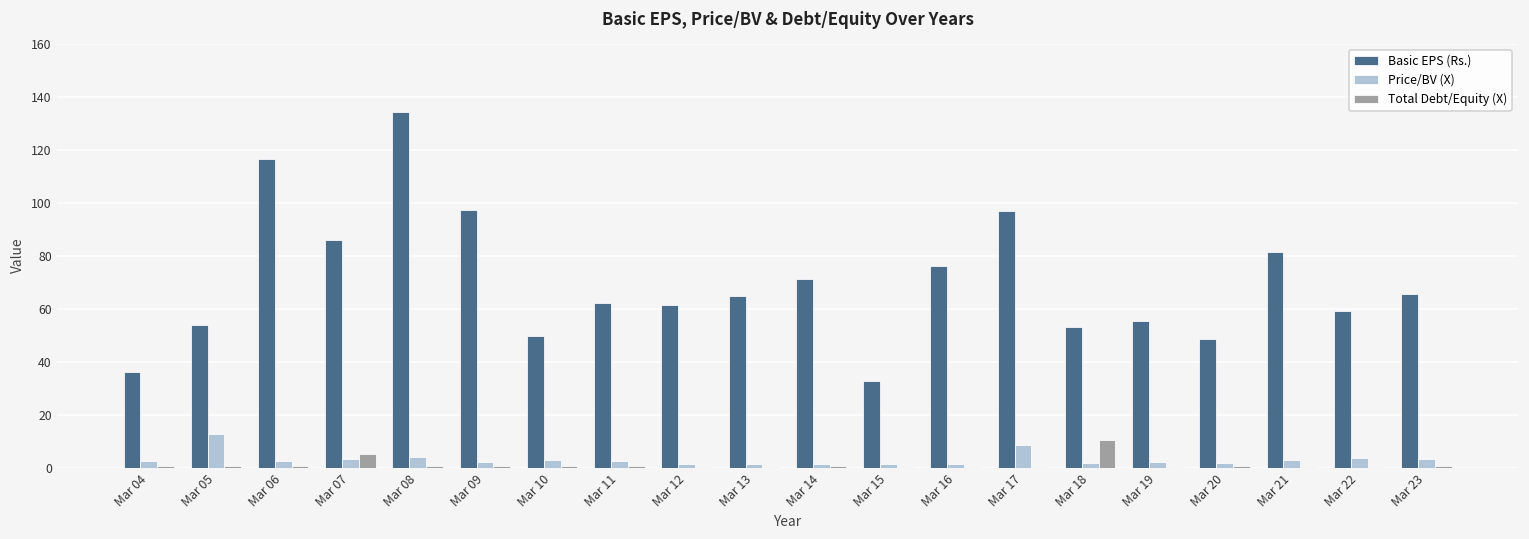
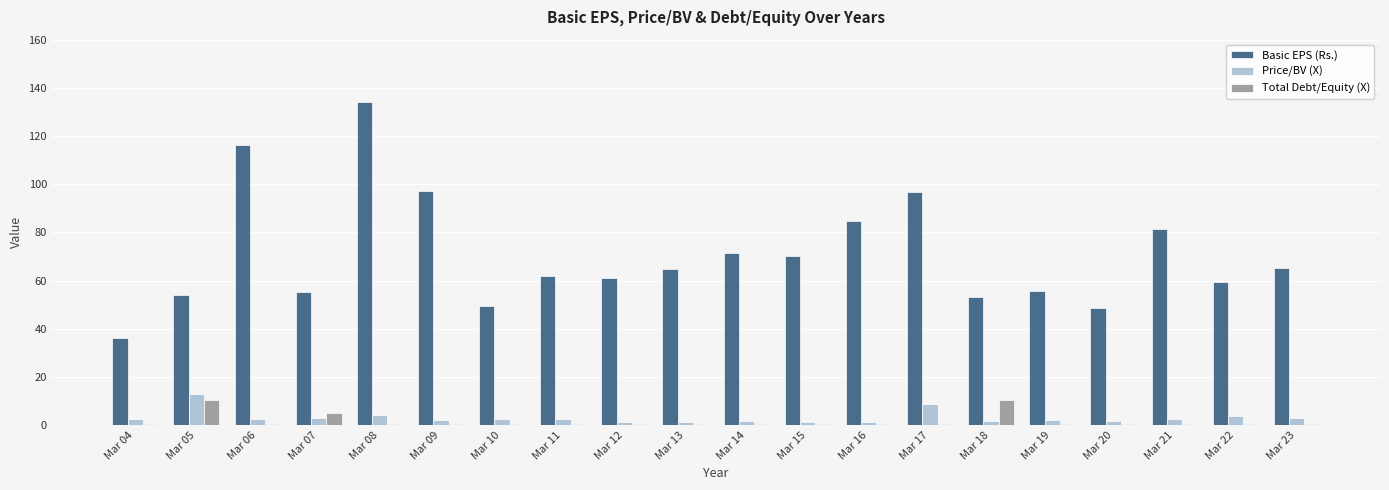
Total Debt/Equity (X), Mar 05: 1 -> 11
Basic EPS (Rs.), Mar 07: 86 -> 55
Basic EPS (Rs.), Mar 15: 33 -> 70
Basic EPS (Rs.), Mar 16: 76 -> 85
